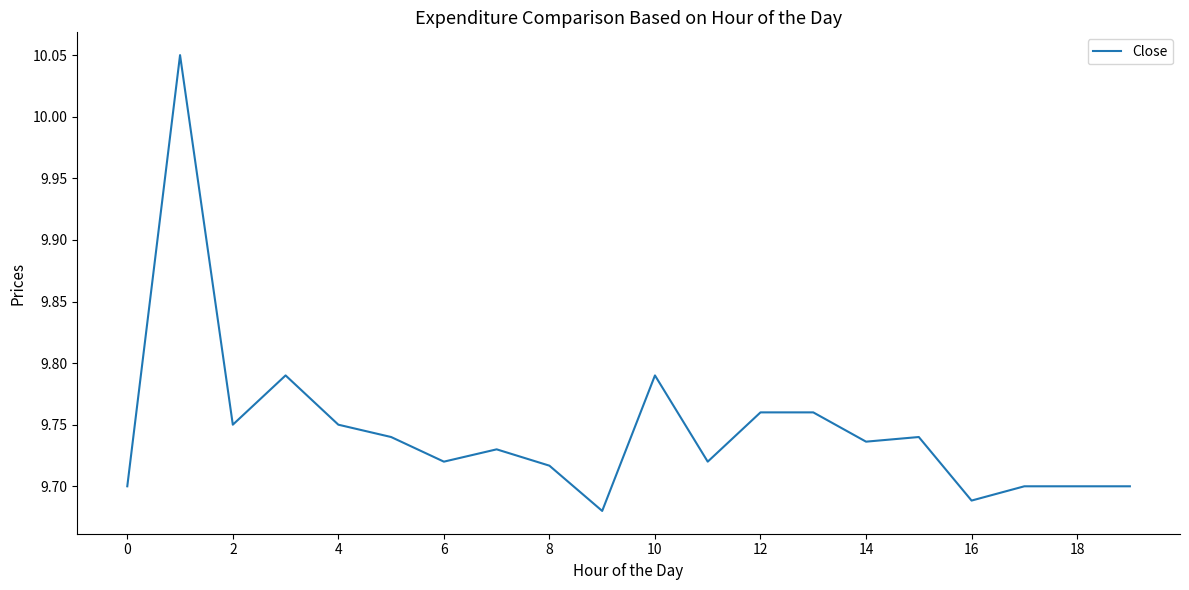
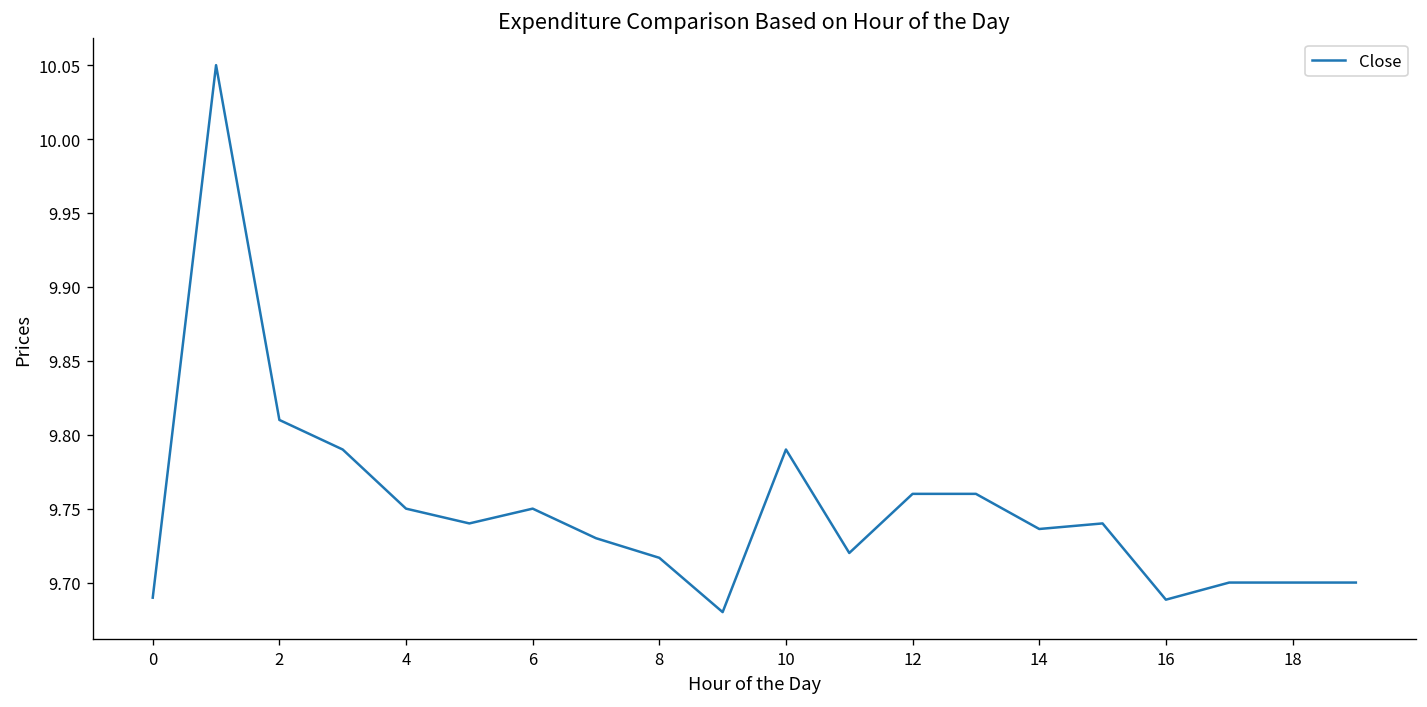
0: 9.700 -> 9.690
2: 9.75 -> 9.81
6: 9.72 -> 9.75
